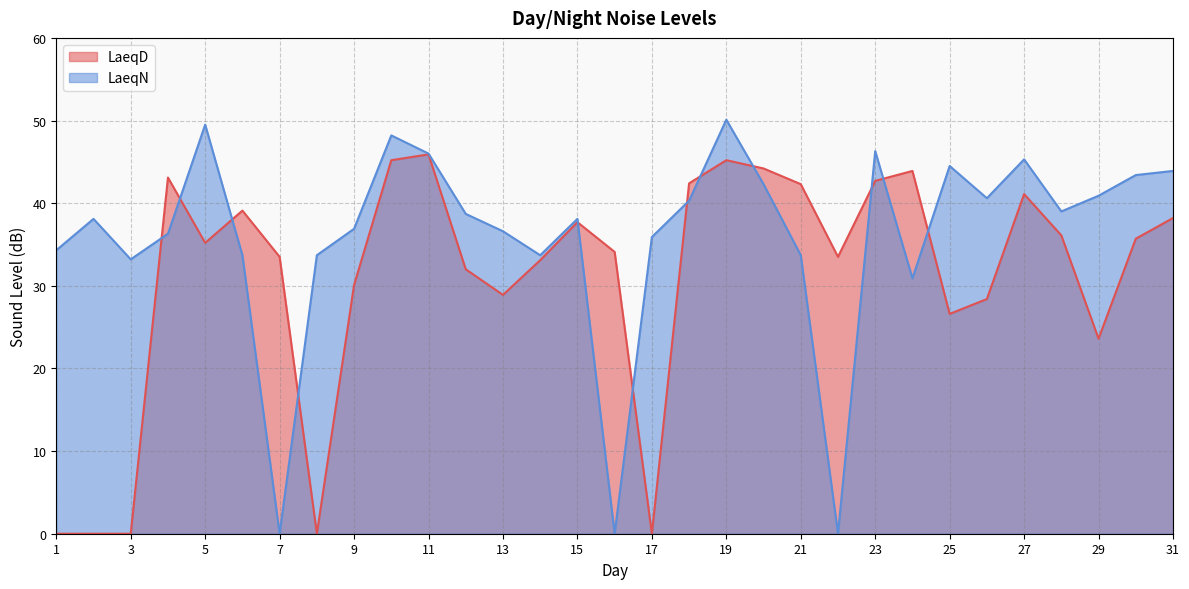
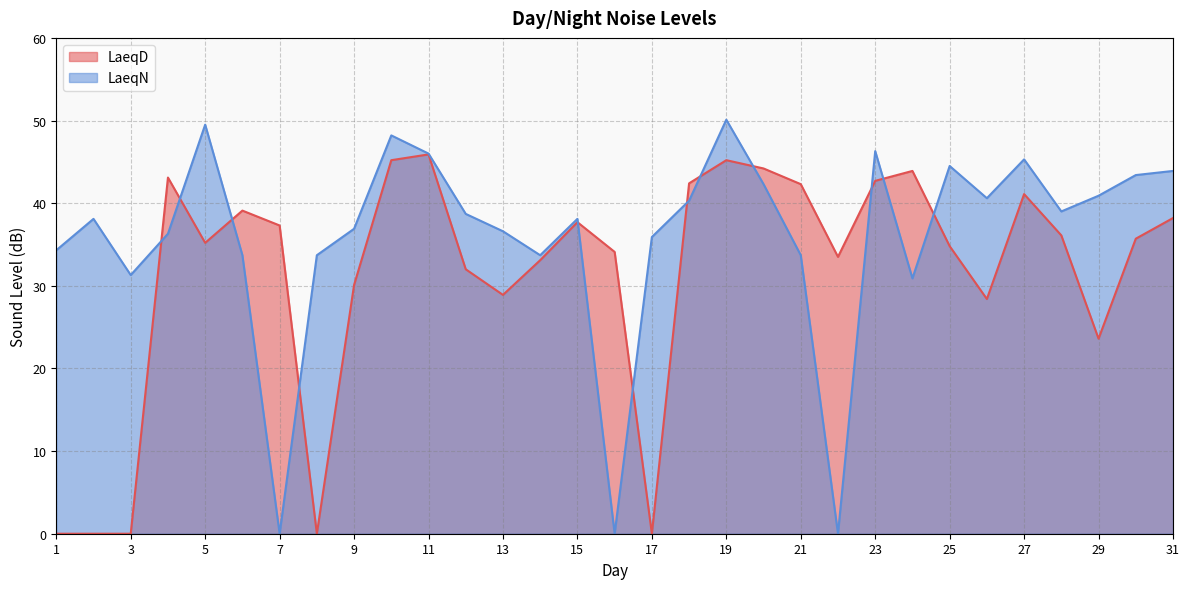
LaeqN, 3: 33 -> 31
LaeqD, 7: 34 -> 37
LaeqD, 25: 27 -> 35
